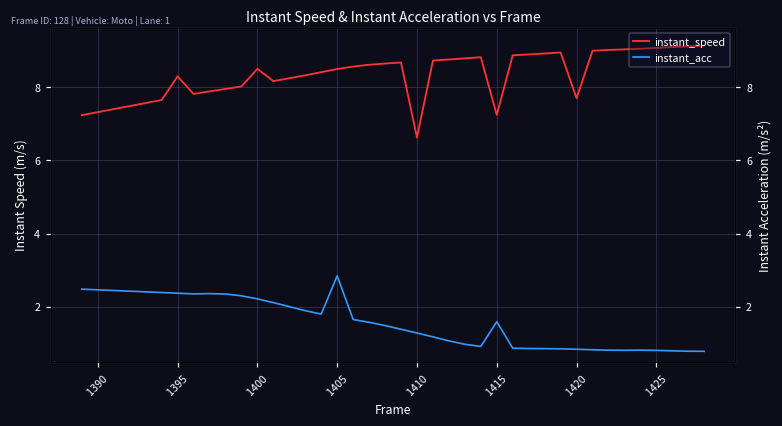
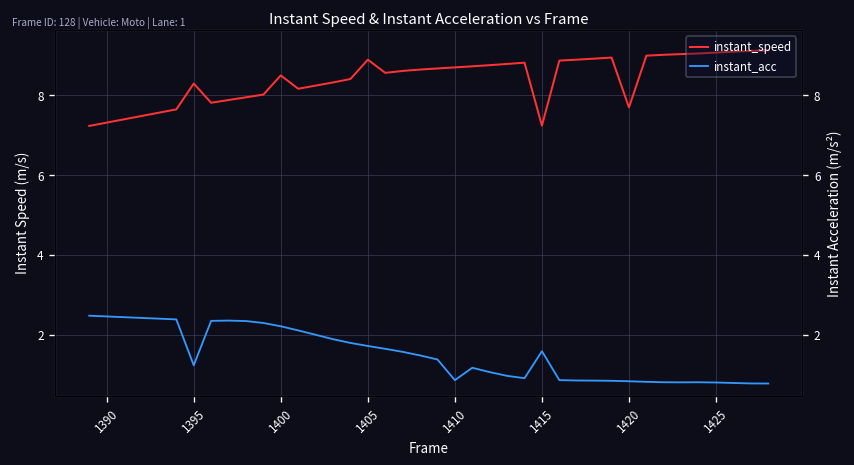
instant_acc, 1395: 2.4 -> 1.2
instant_speed, 1405: 8.5 -> 8.9
instant_acc, 1405: 2.8 -> 1.7
instant_speed, 1410: 6.6 -> 8.7
instant_acc, 1410: 1.3 -> 0.9
